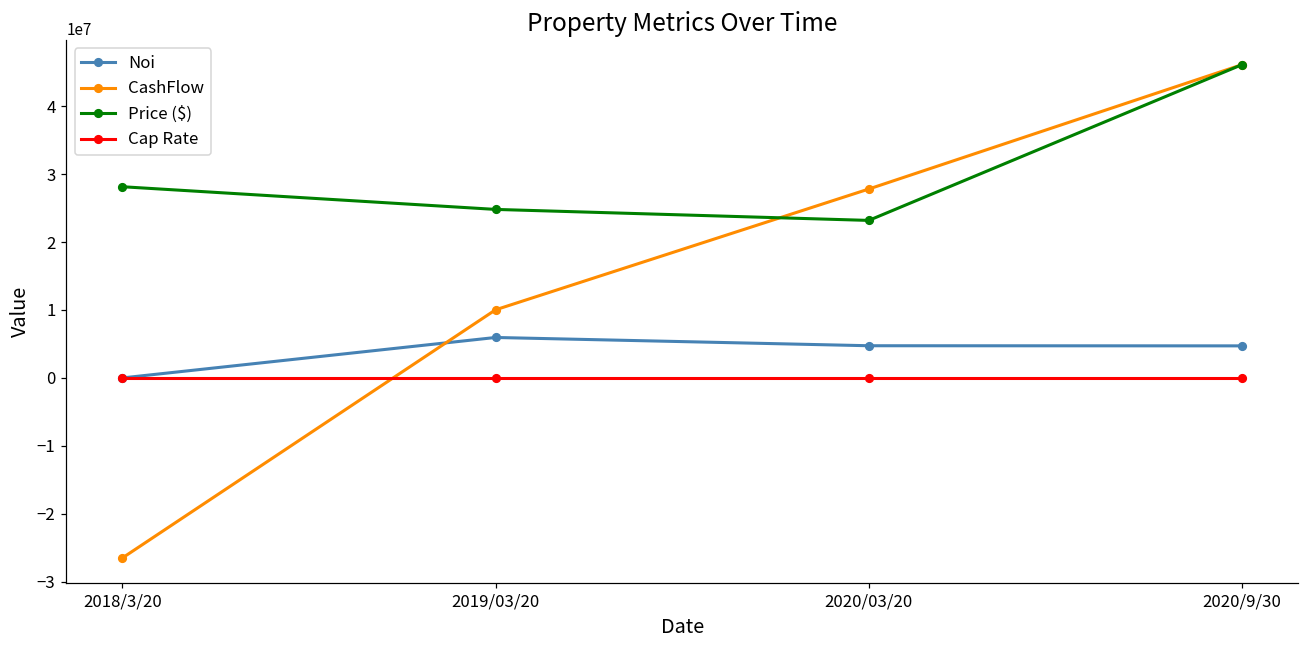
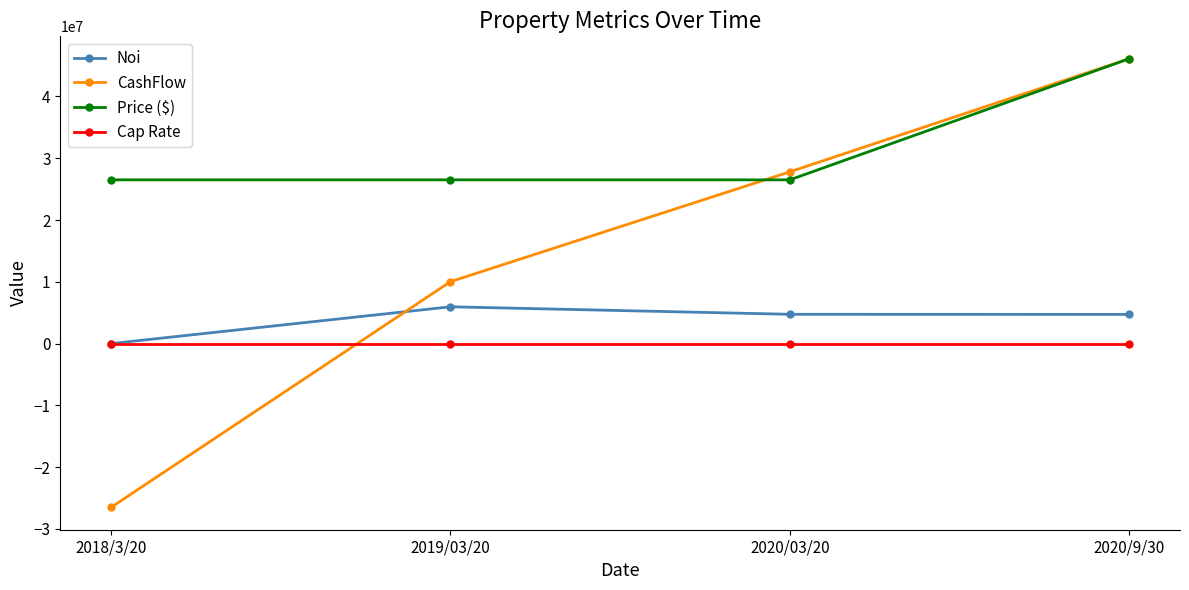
Price ($), 2018/3/20: 28000000 -> 27000000
Price ($), 2019/03/20: 25000000 -> 27000000
Price ($), 2020/03/20: 23000000 -> 27000000
